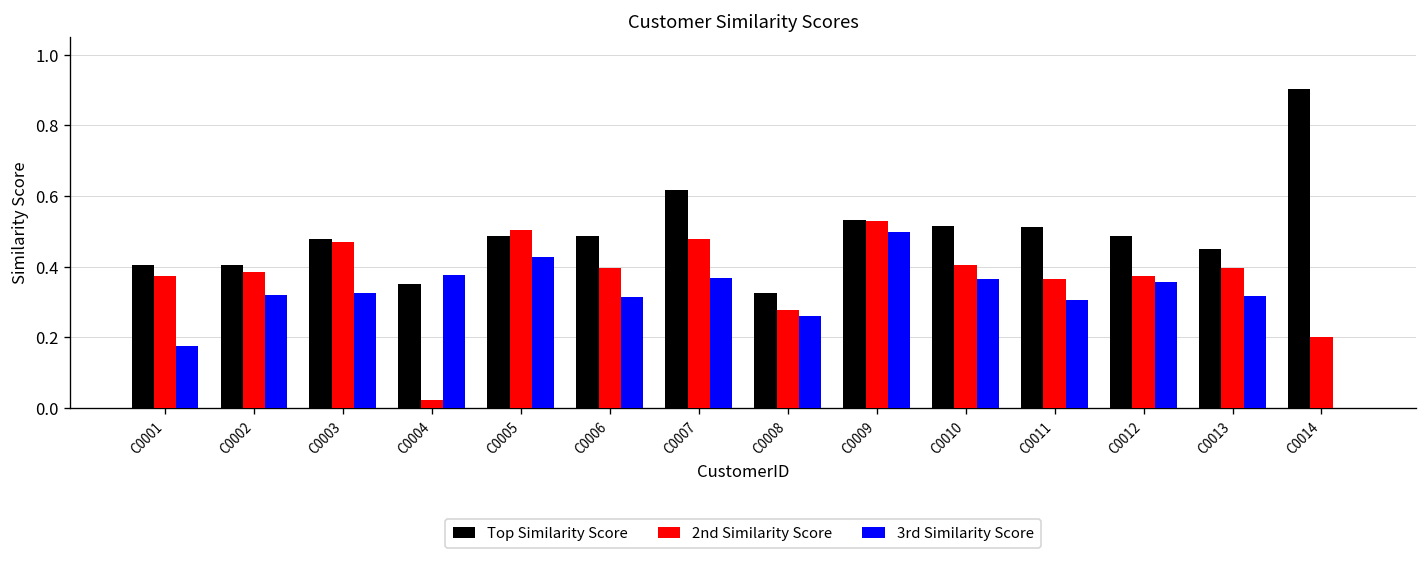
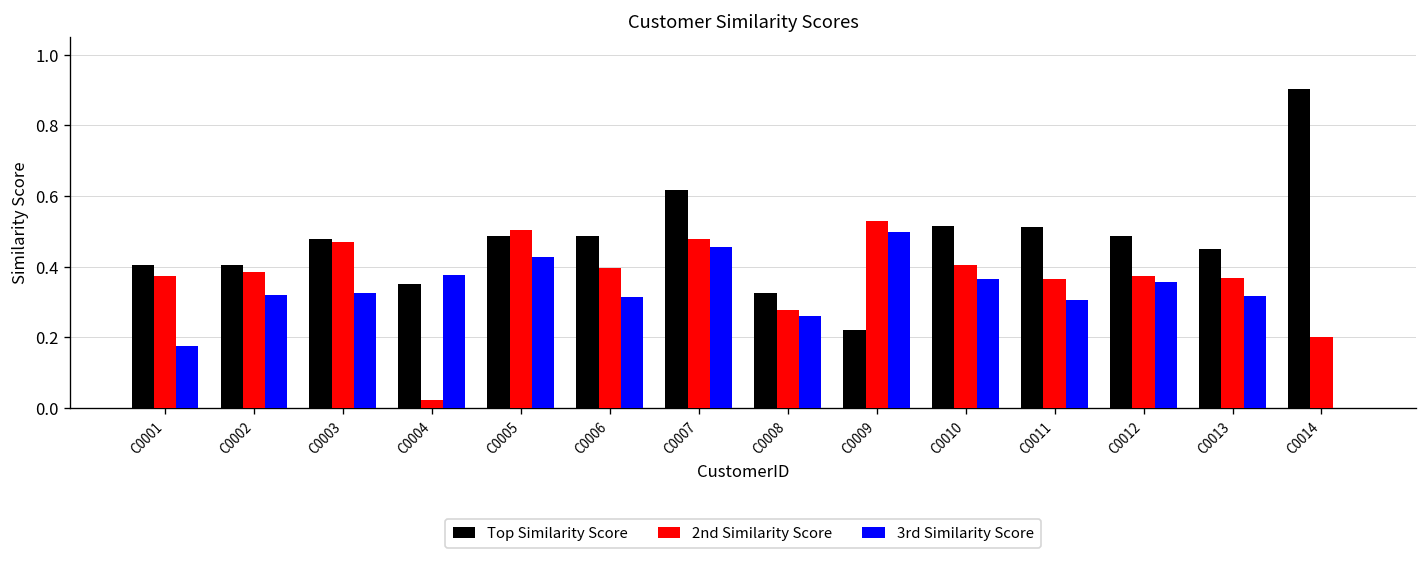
3rd Similarity Score, C0007: 0.37 -> 0.46
Top Similarity Score, C0009: 0.53 -> 0.22
2nd Similarity Score, C0013: 0.40 -> 0.37
